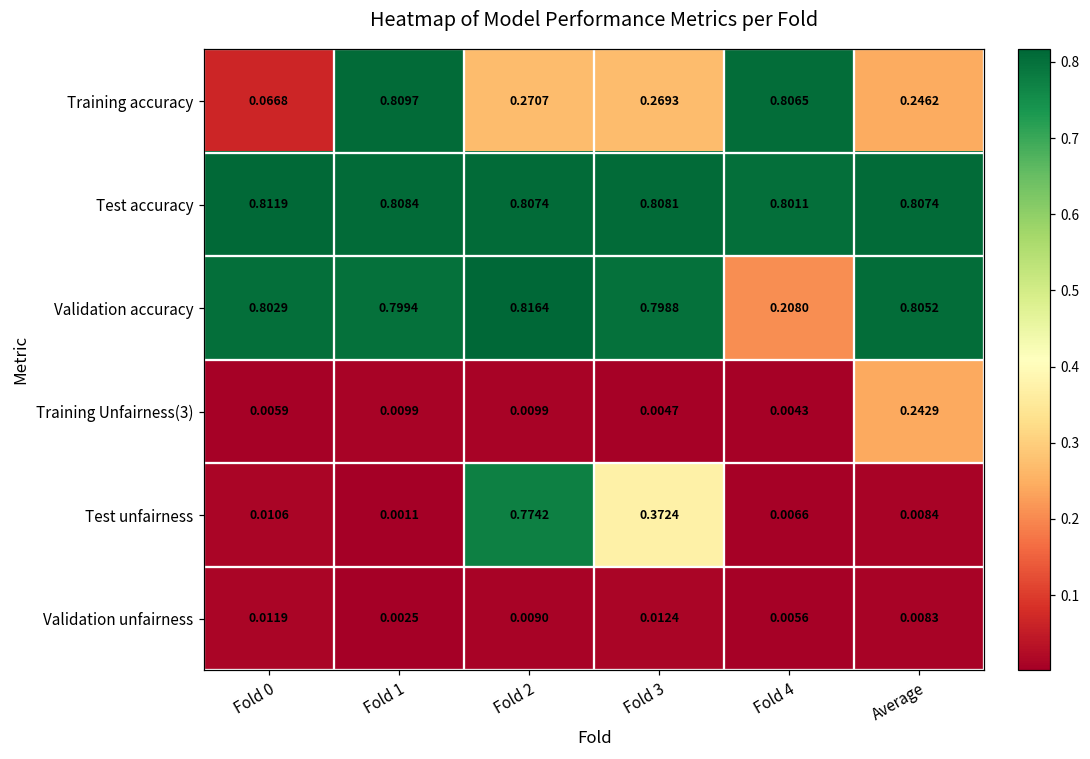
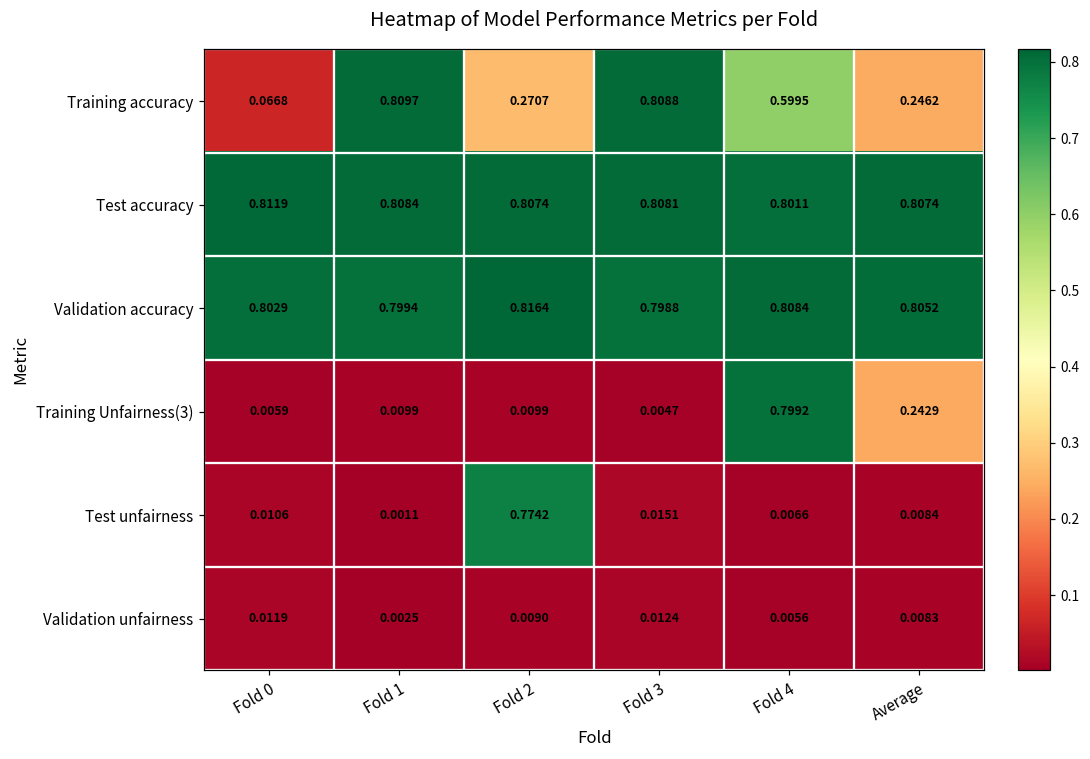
Training accuracy, Fold 3: 0.2693 -> 0.8088
Training accuracy, Fold 4: 0.8065 -> 0.5995
Validation accuracy, Fold 4: 0.2080 -> 0.8084
Training Unfairness(3), Fold 4: 0.0043 -> 0.7992
Test unfairness, Fold 3: 0.3724 -> 0.0151
